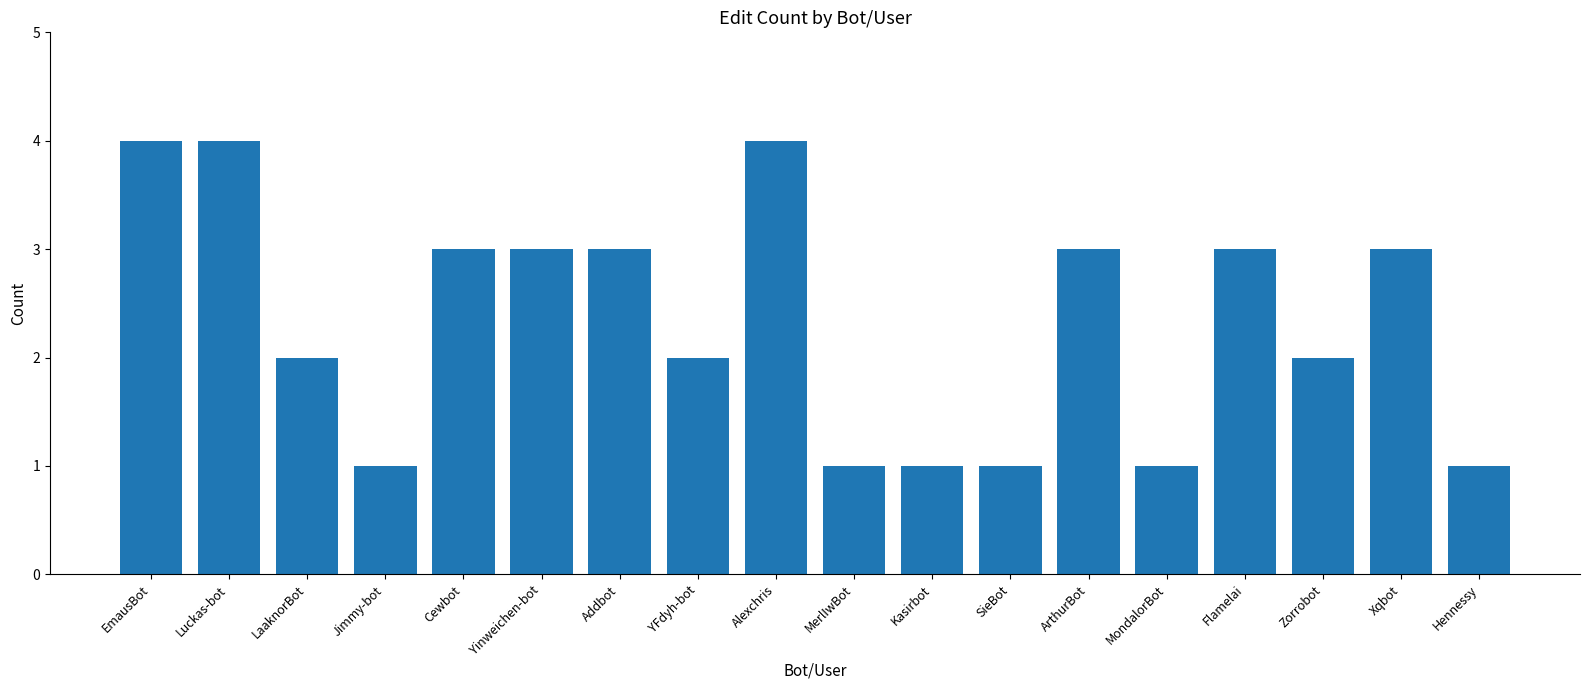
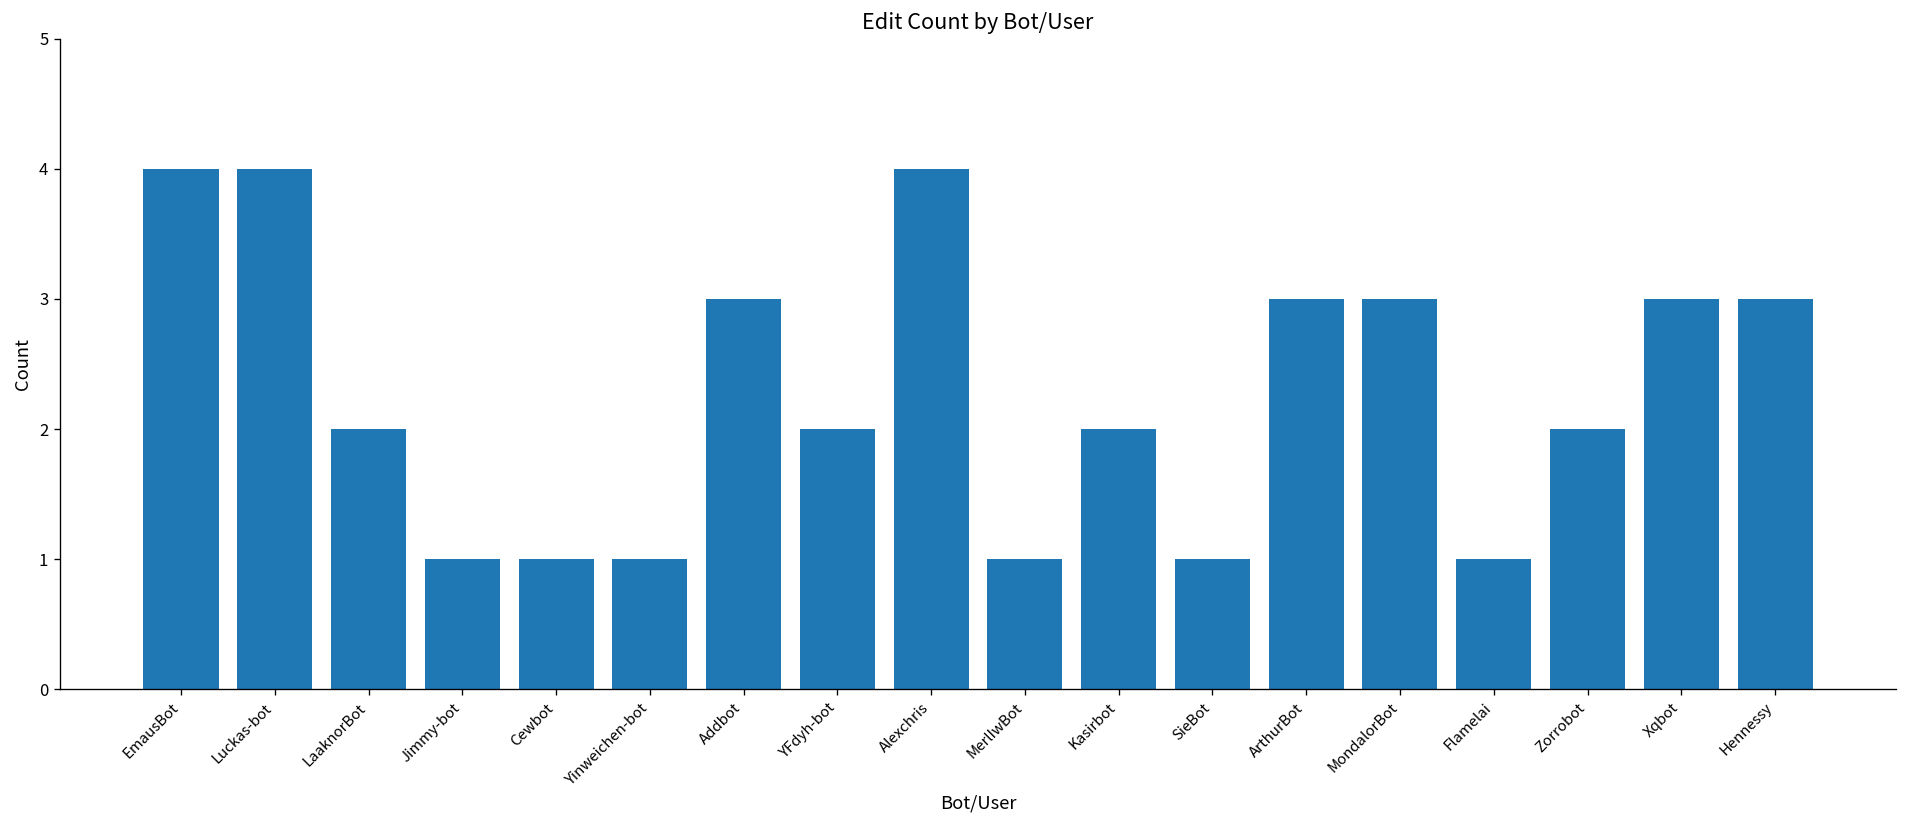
Cewbot: 3 -> 1
Yinweichen-bot: 3 -> 1
Kasirbot: 1 -> 2
MondalorBot: 1 -> 3
Flamelai: 3 -> 1
Hennessy: 1 -> 3
